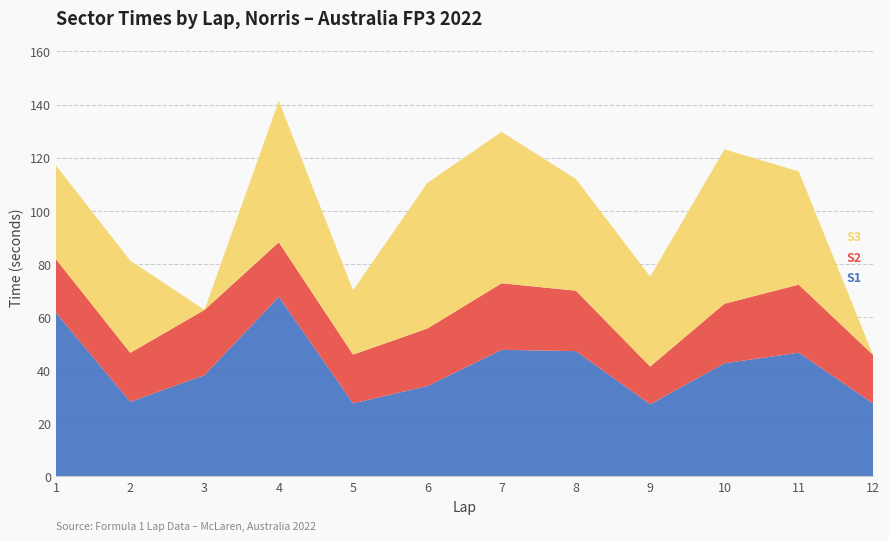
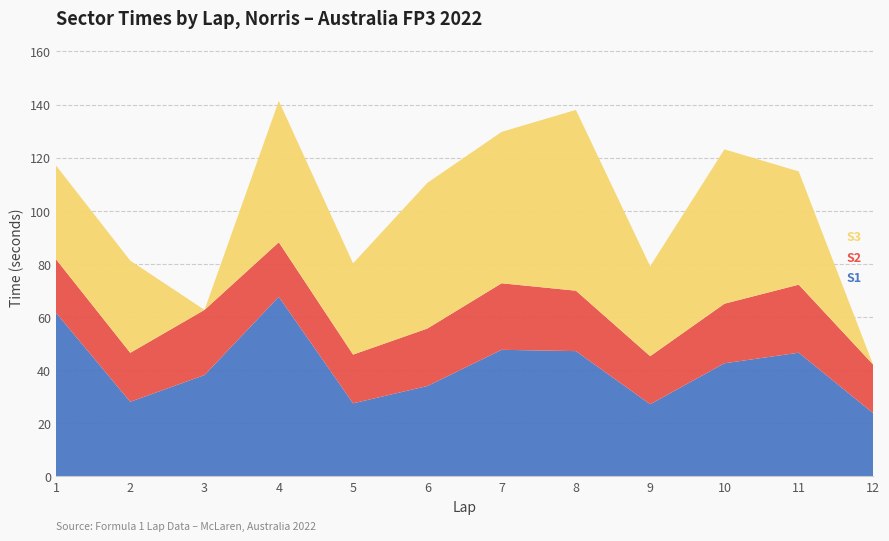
S3, 5: 24 -> 34
S3, 8: 42 -> 68
S2, 9: 14 -> 18
S1, 12: 27 -> 24
